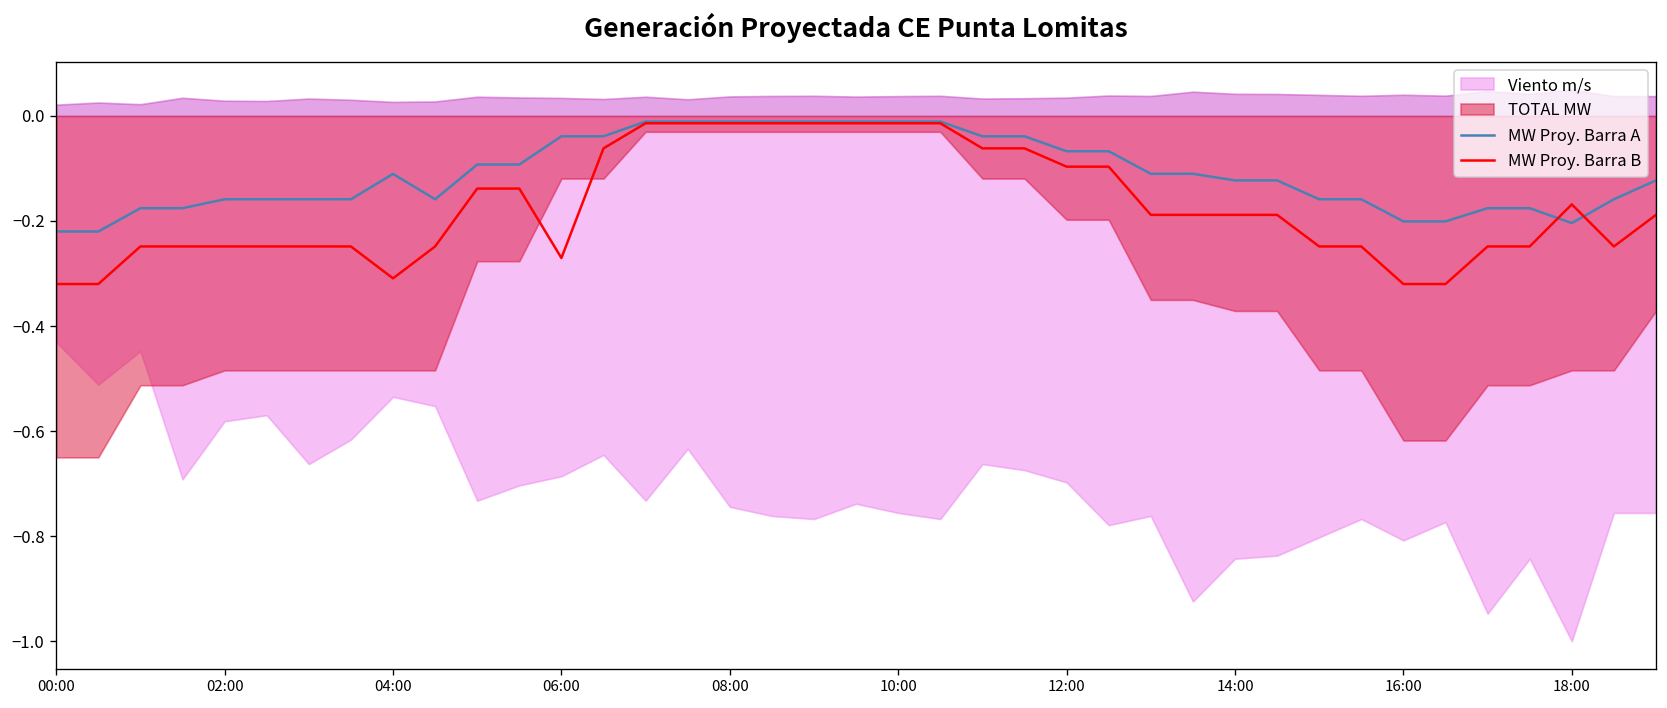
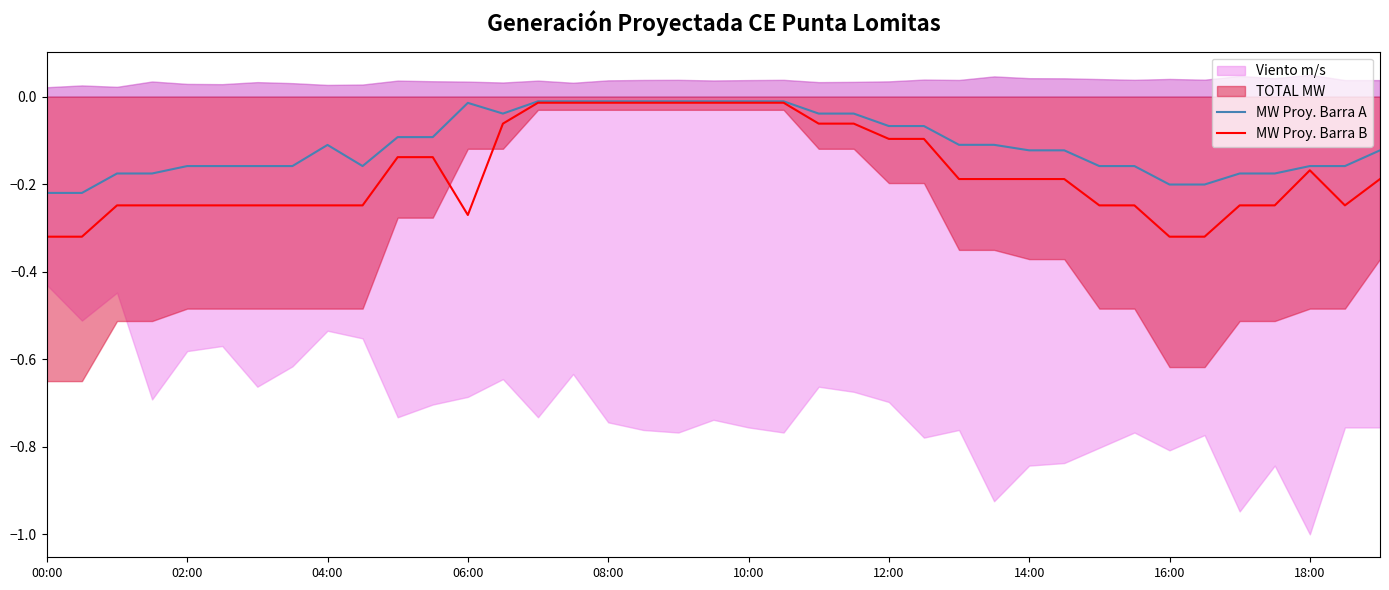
MW Proy. Barra B, 04:00: -0.31 -> -0.25
MW Proy. Barra A, 06:00: -0.04 -> -0.01
MW Proy. Barra A, 18:00: -0.20 -> -0.16
